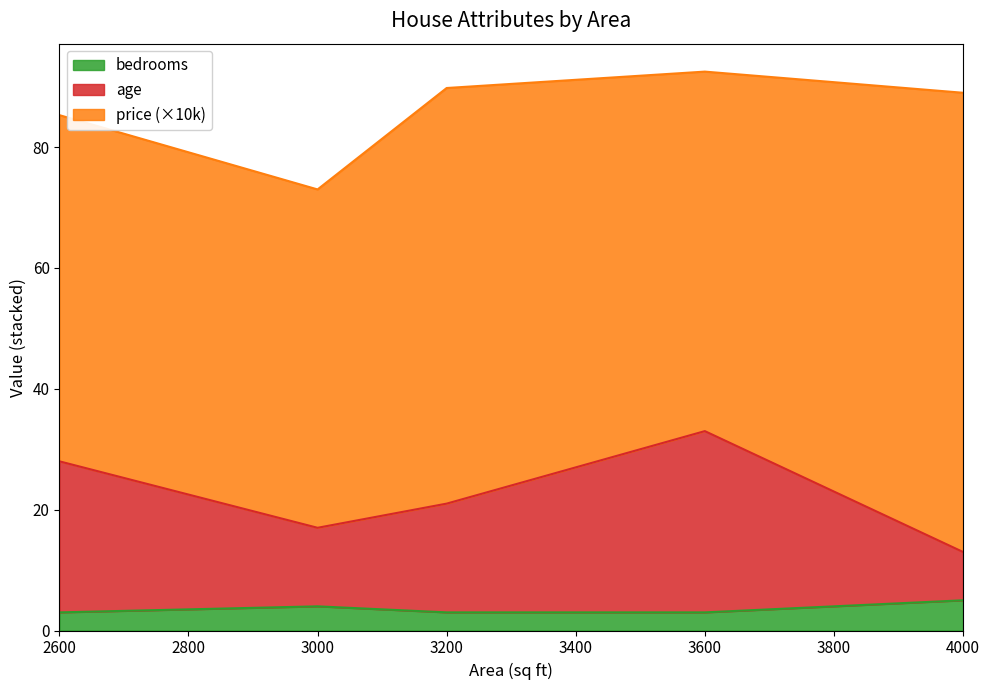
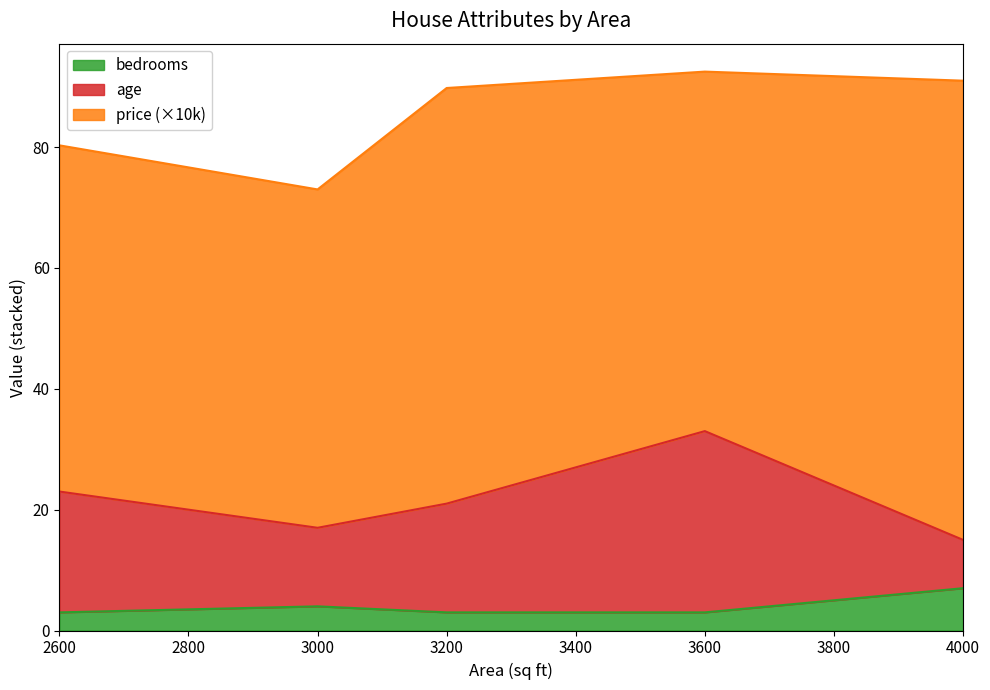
age, 2600: 25 -> 20
bedrooms, 4000: 5 -> 7
